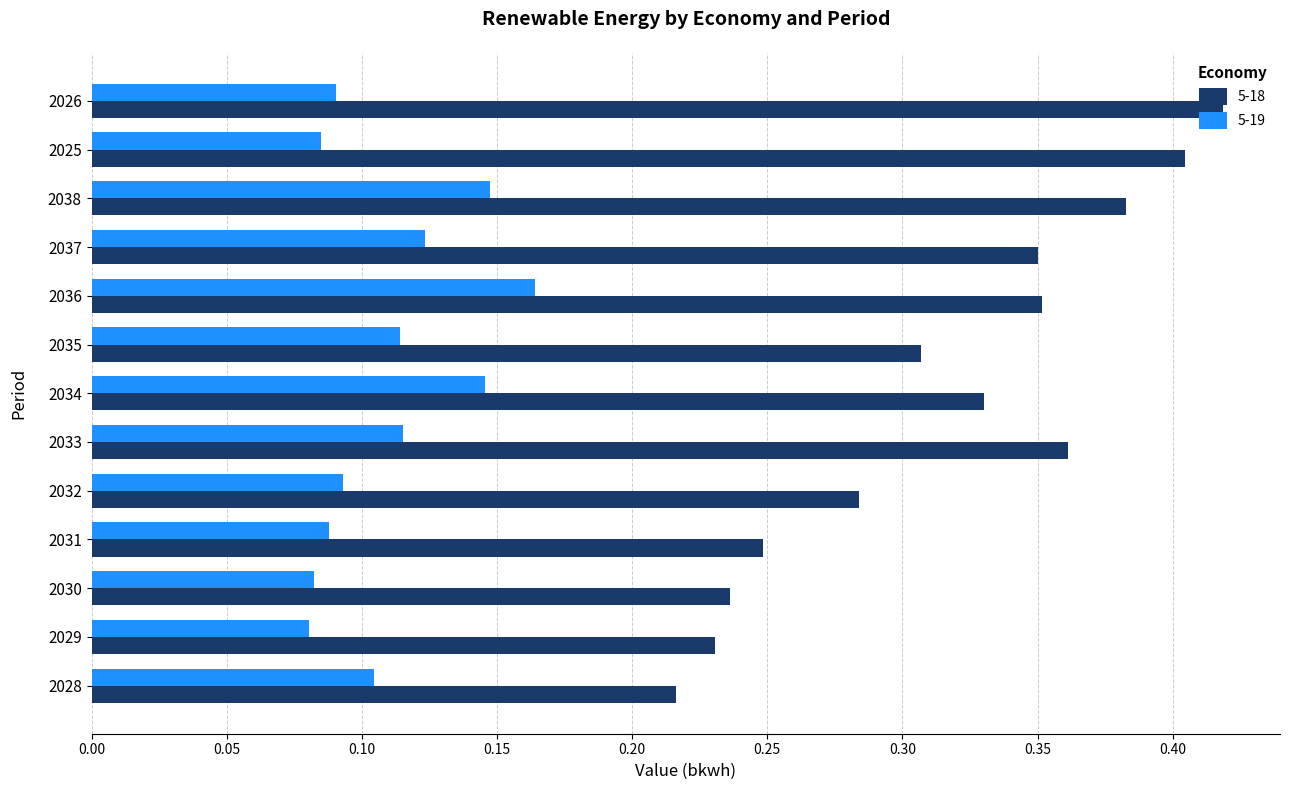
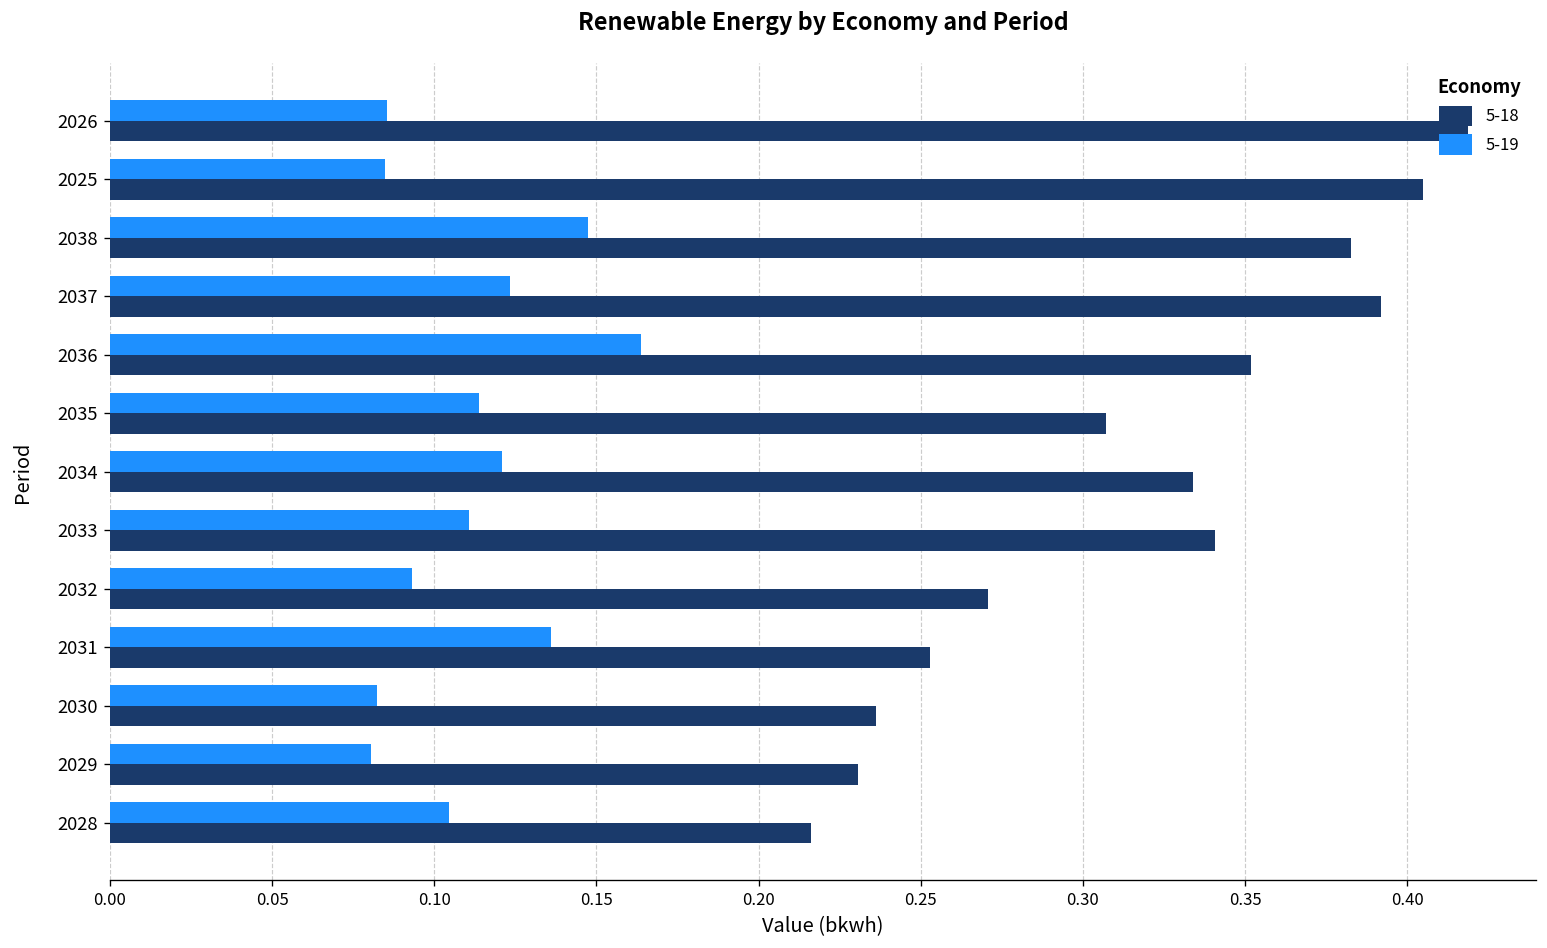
5-19, 2026: 0.090 -> 0.085
5-18, 2037: 0.350 -> 0.392
5-19, 2034: 0.145 -> 0.121
5-18, 2034: 0.330 -> 0.334
5-19, 2033: 0.115 -> 0.111
5-18, 2033: 0.361 -> 0.341
5-18, 2032: 0.284 -> 0.271
5-19, 2031: 0.088 -> 0.136
5-18, 2031: 0.248 -> 0.253
